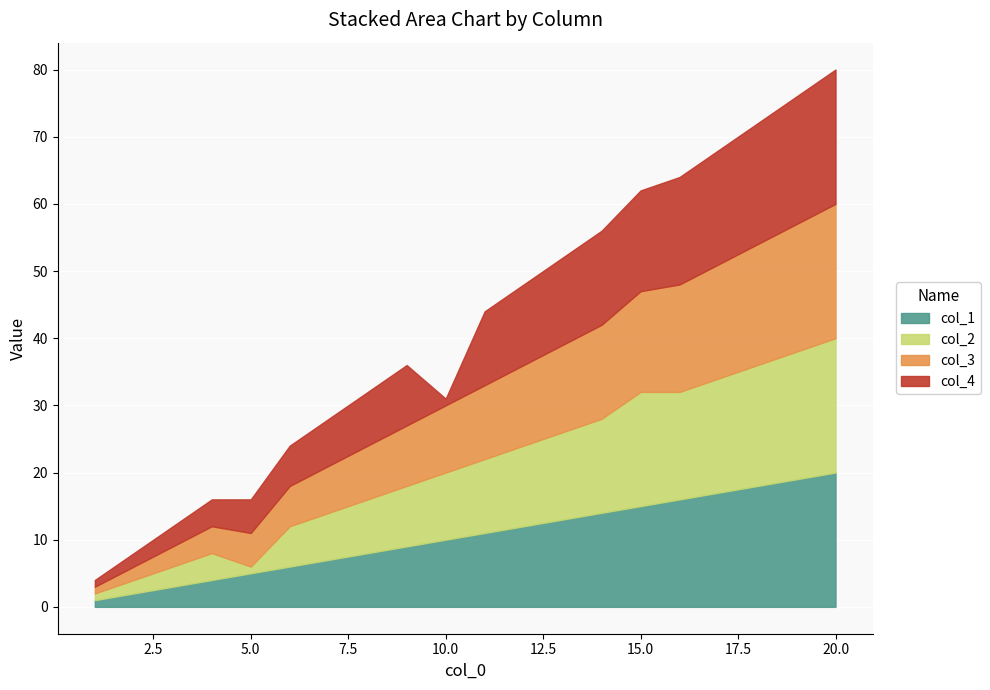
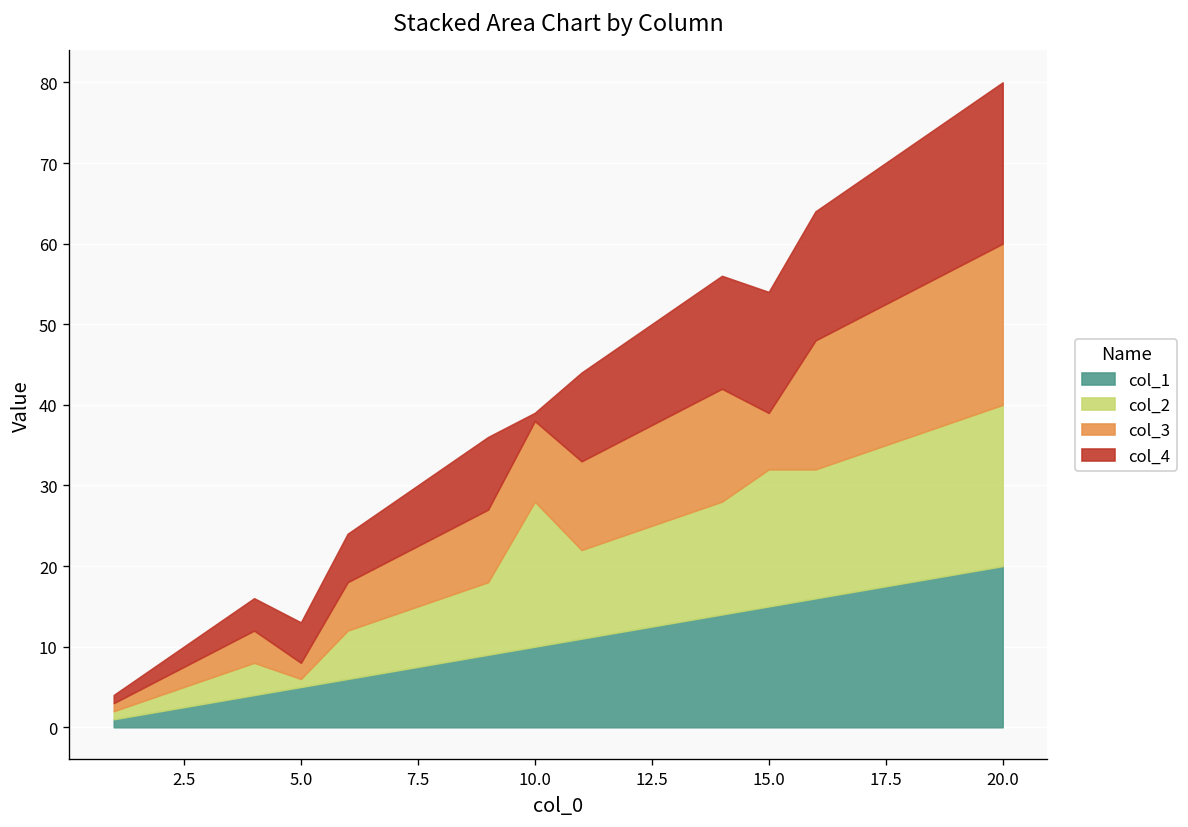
col_3, 5.0: 5 -> 2
col_2, 10.0: 10 -> 18
col_3, 15.0: 15 -> 7
